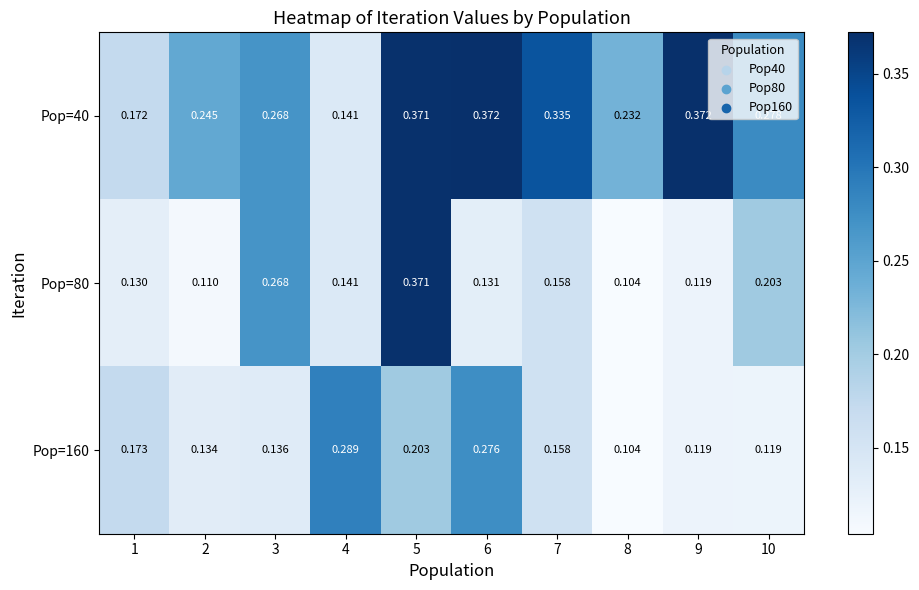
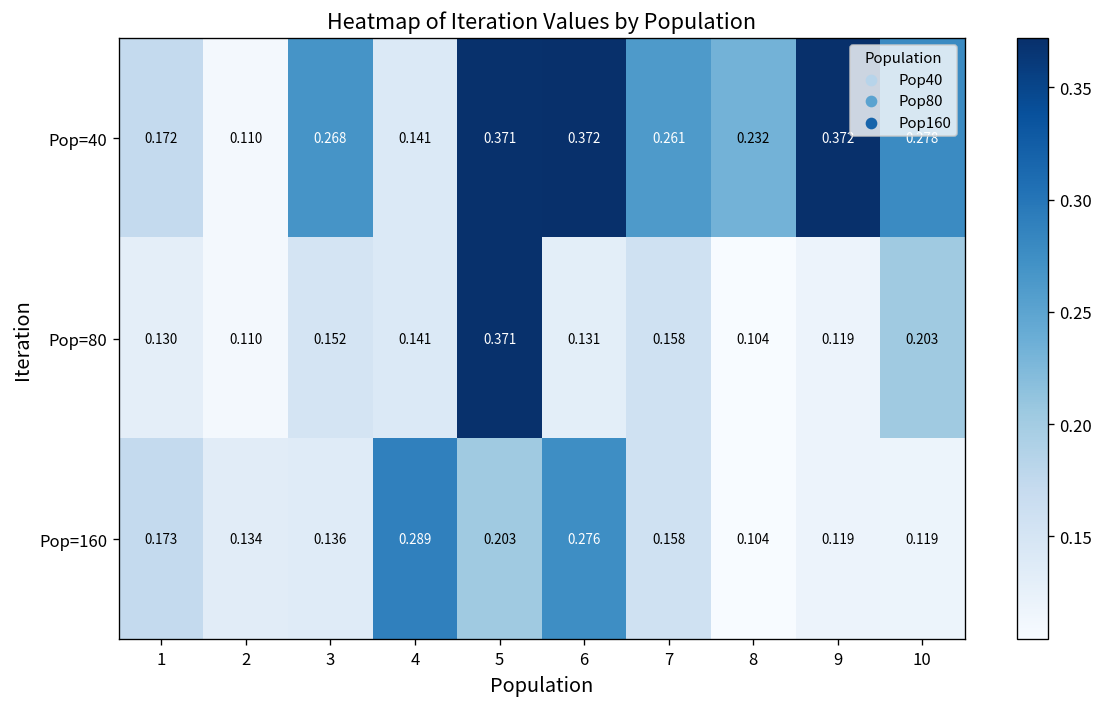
Pop=40, 2: 0.245 -> 0.110
Pop=40, 7: 0.335 -> 0.261
Pop=80, 3: 0.268 -> 0.152
